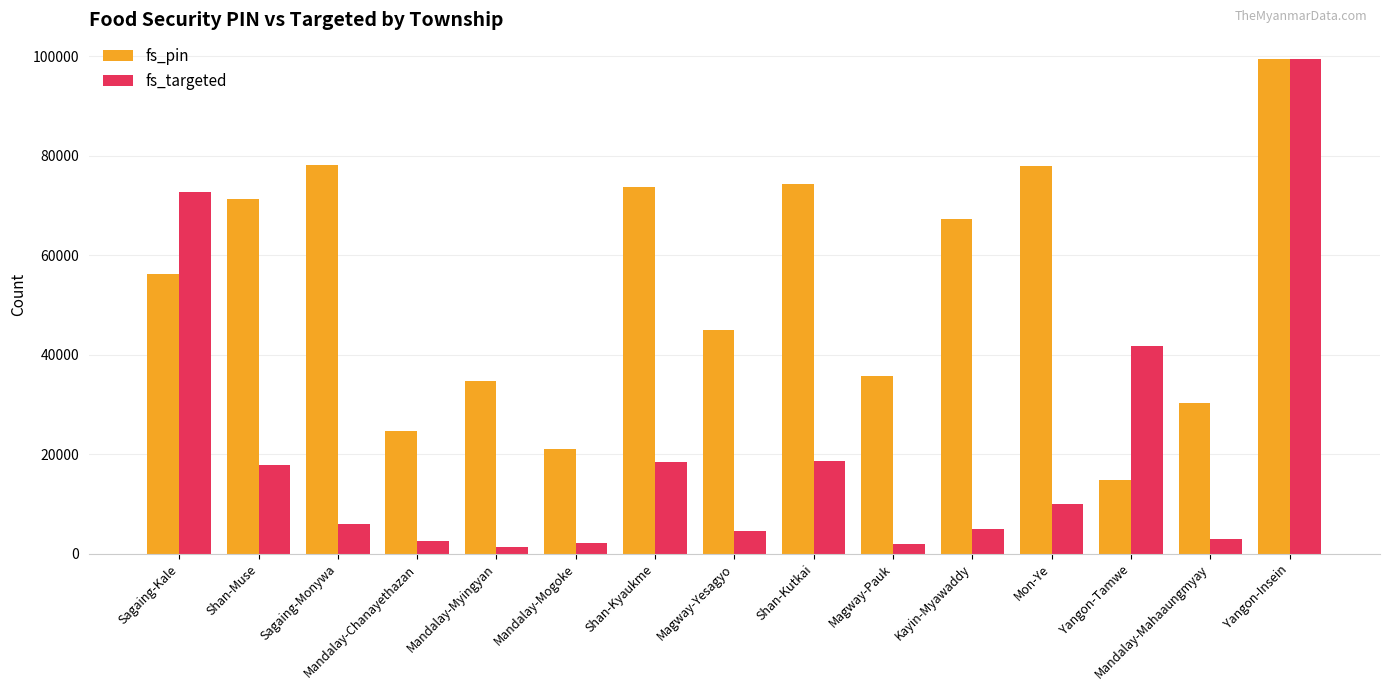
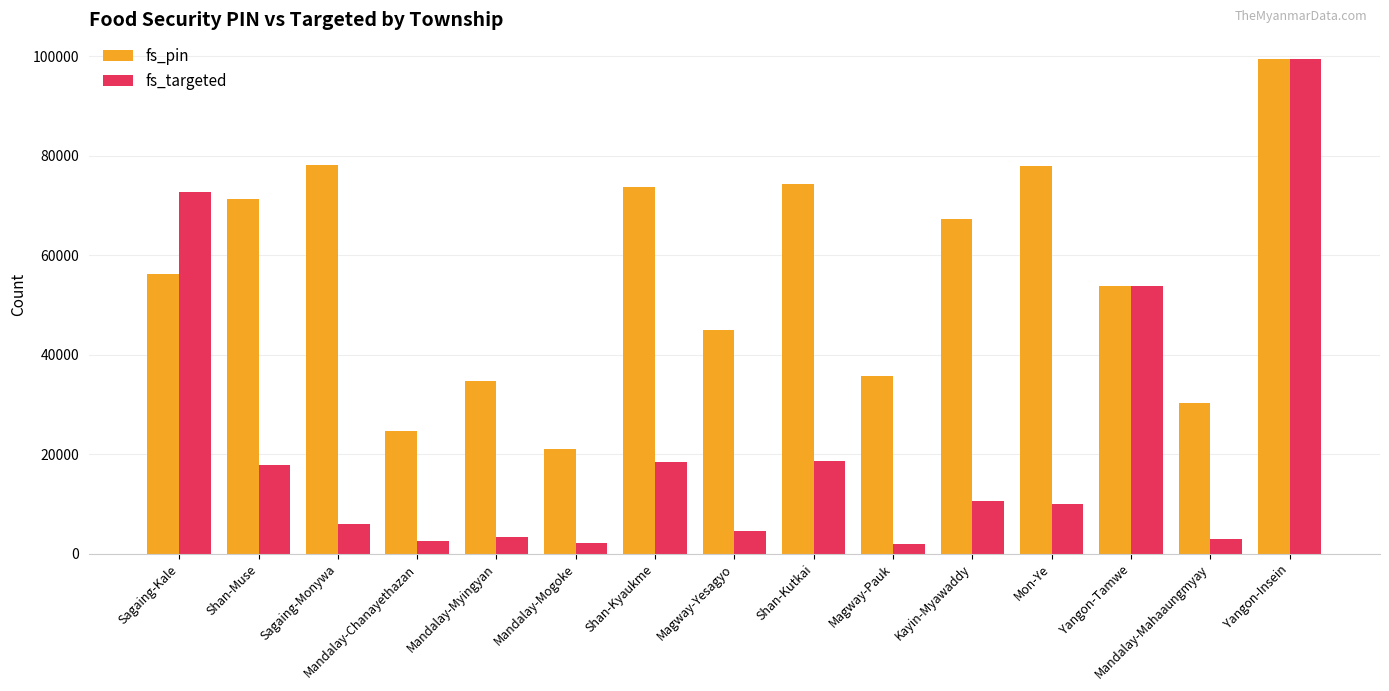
fs_targeted, Mandalay-Myingyan: 1000 -> 3000
fs_targeted, Kayin-Myawaddy: 5000 -> 11000
fs_pin, Yangon-Tamwe: 15000 -> 54000
fs_targeted, Yangon-Tamwe: 42000 -> 54000
